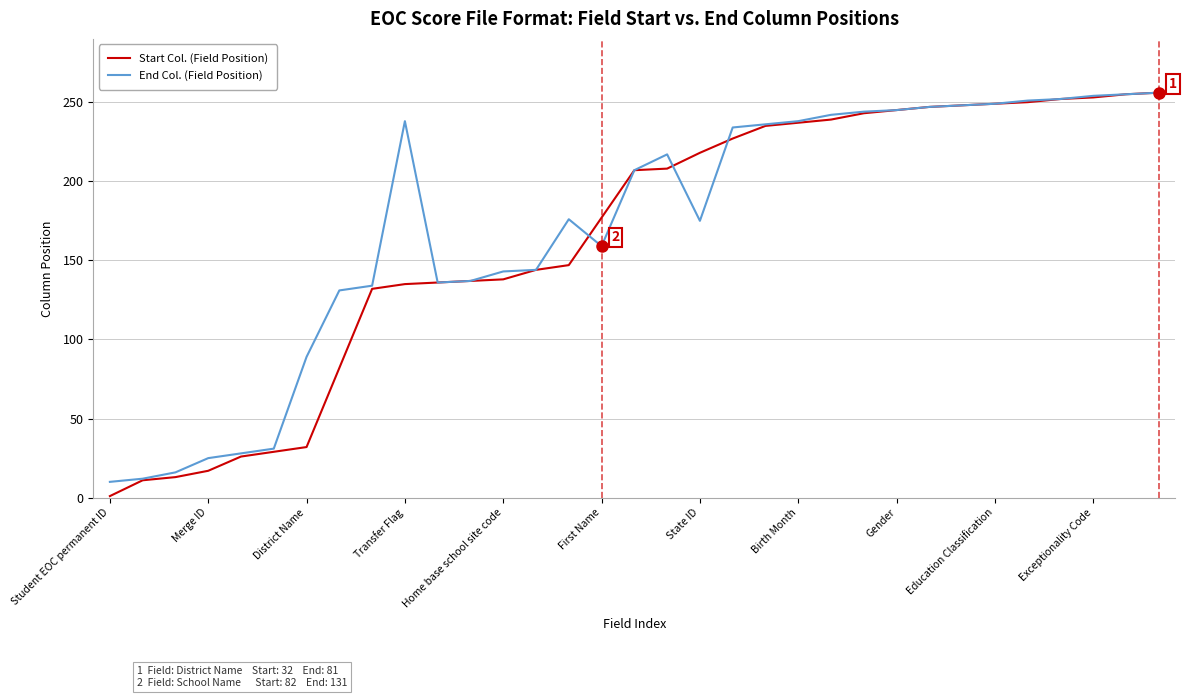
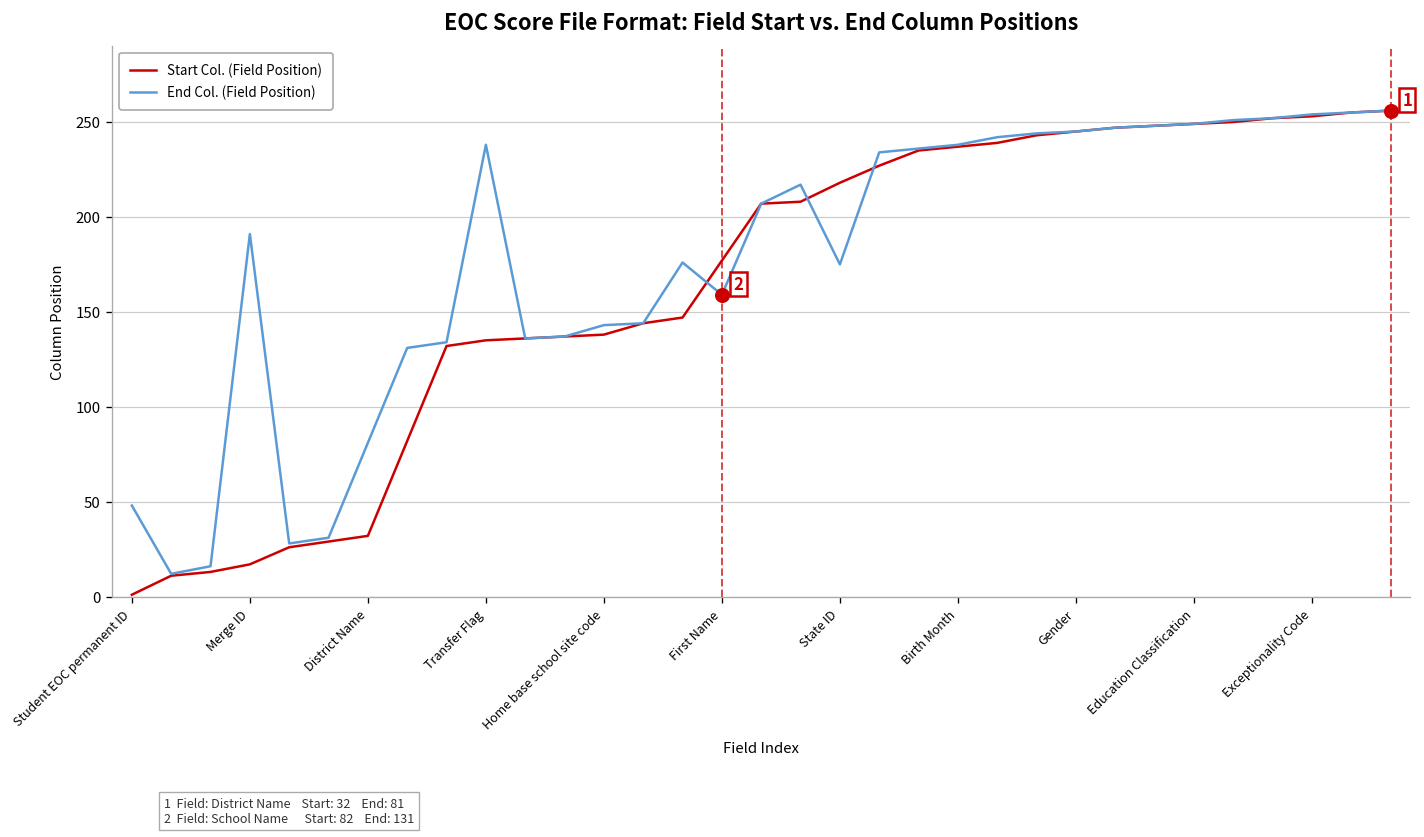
End Col. (Field Position), Student EOC permanent ID: 10 -> 48
End Col. (Field Position), Merge ID: 25 -> 191
End Col. (Field Position), District Name: 89 -> 81
